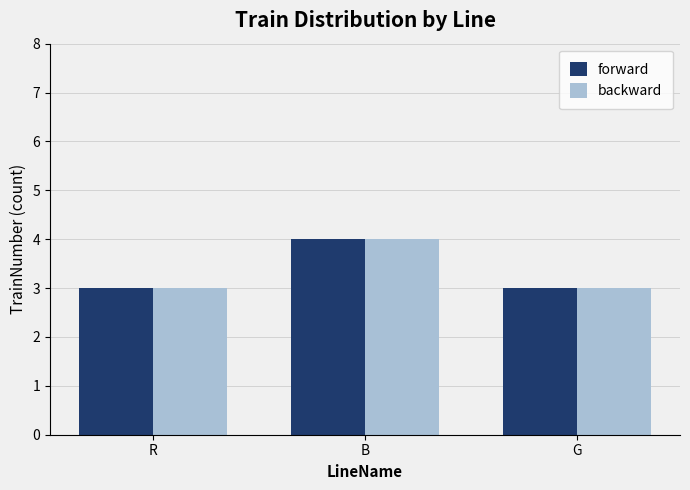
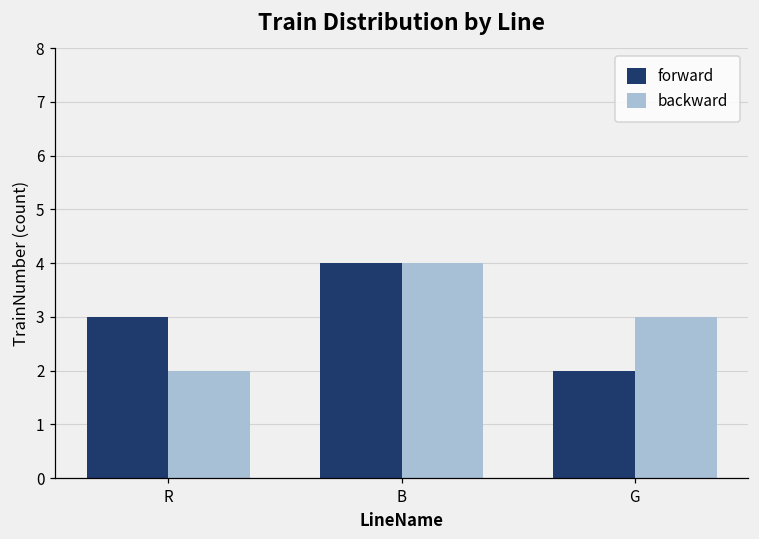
backward, R: 3 -> 2
forward, G: 3 -> 2
